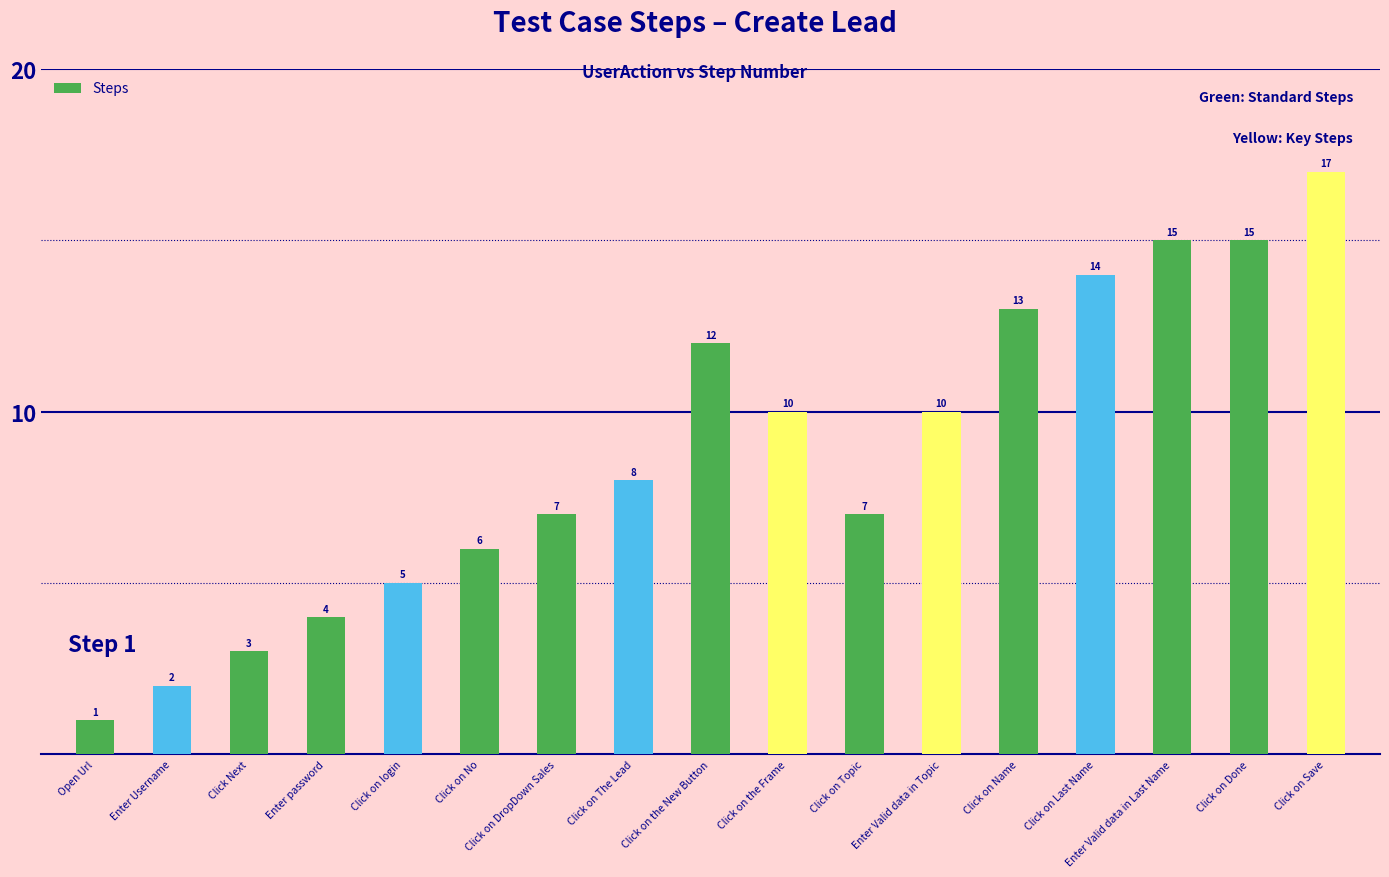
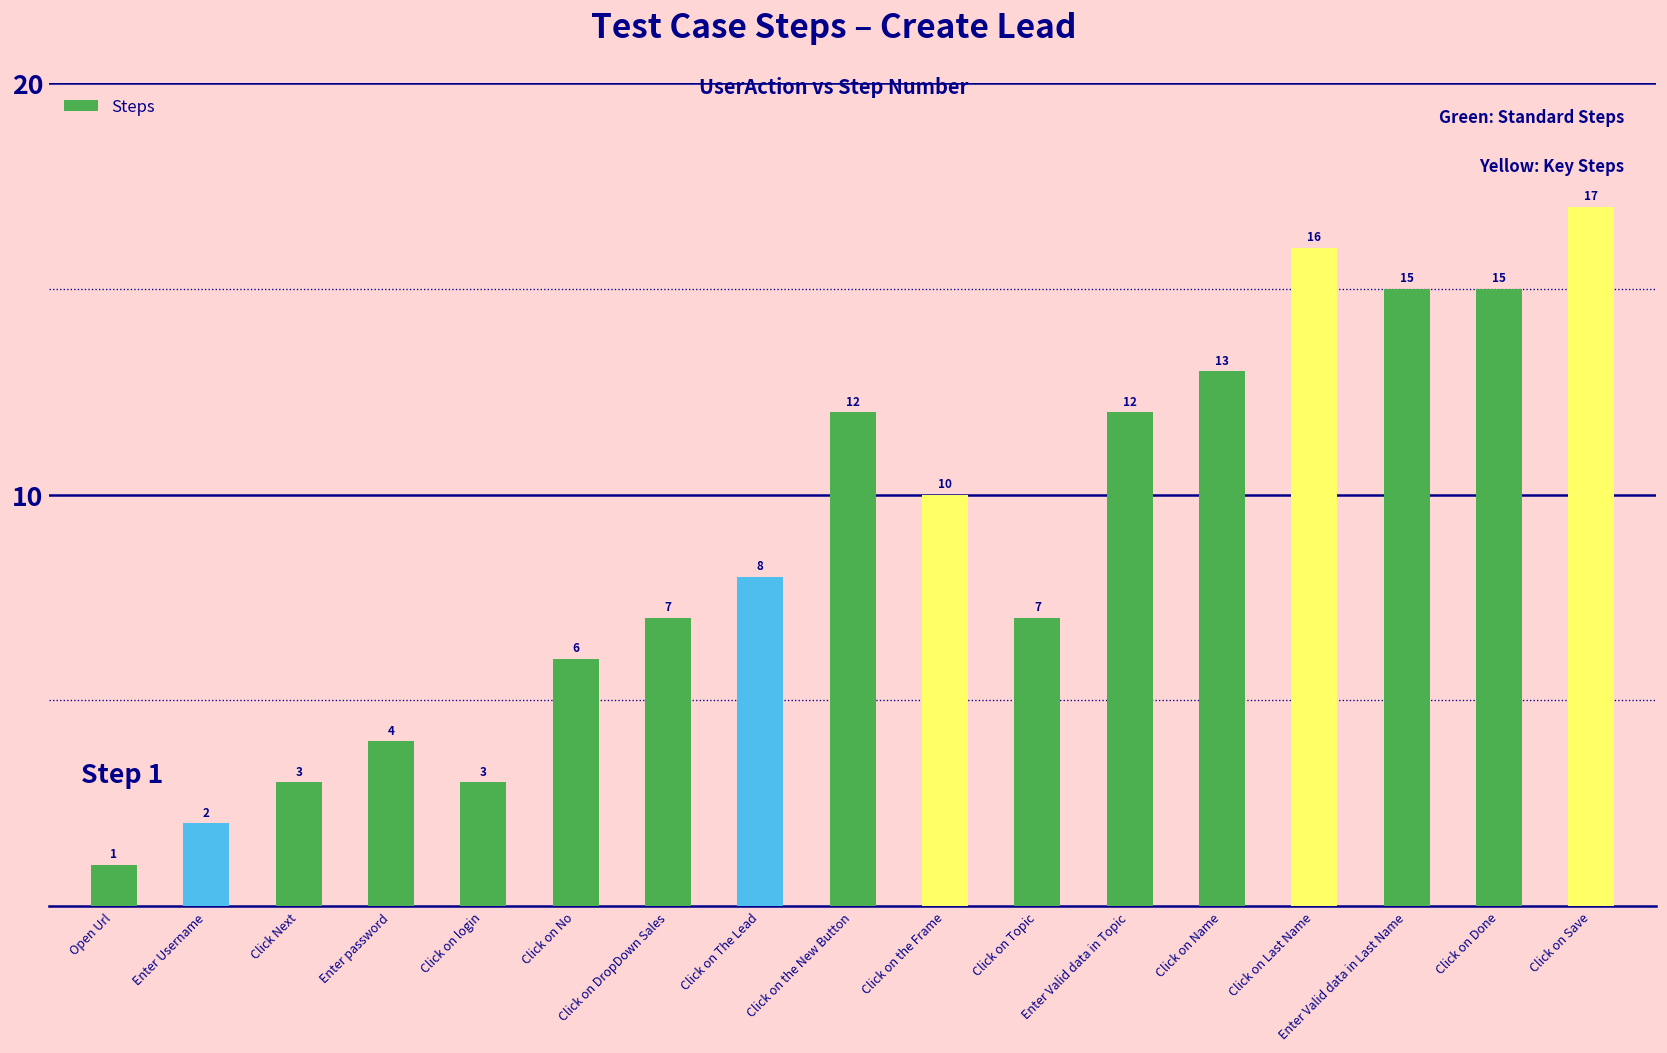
Click on login: 5 -> 3
Enter Valid data in Topic: 10 -> 12
Click on Last Name: 14 -> 16
